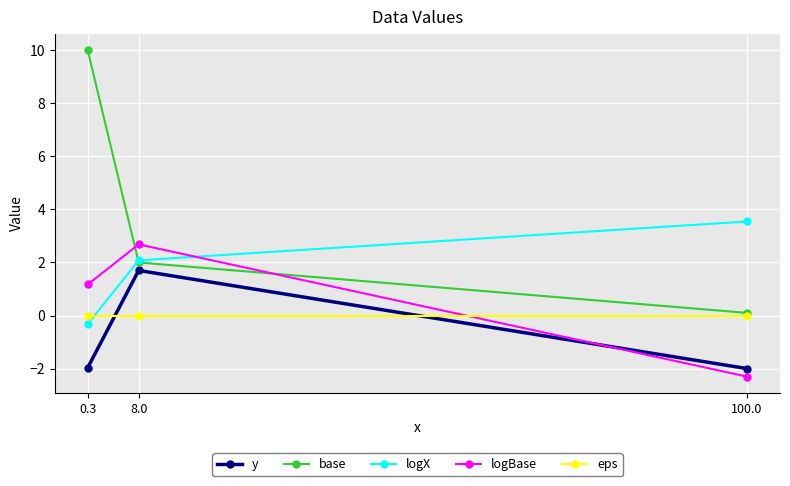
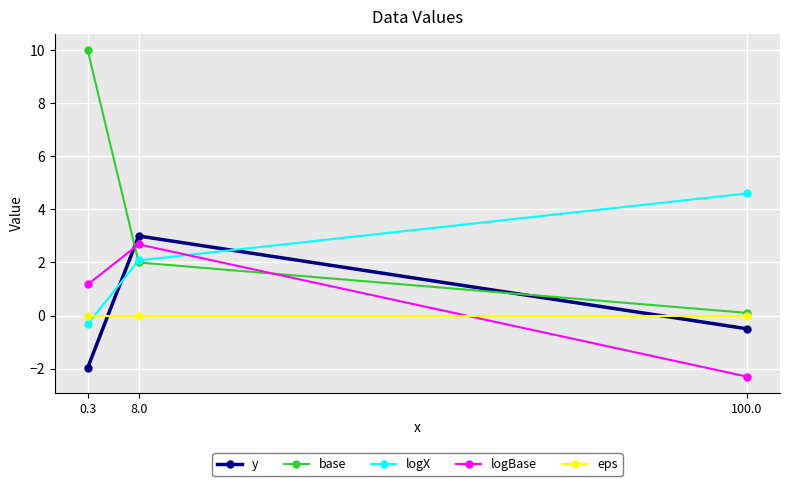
y, 8.0: 1.7 -> 3.0
y, 100.0: -2.0 -> -0.5
logX, 100.0: 3.5 -> 4.6
